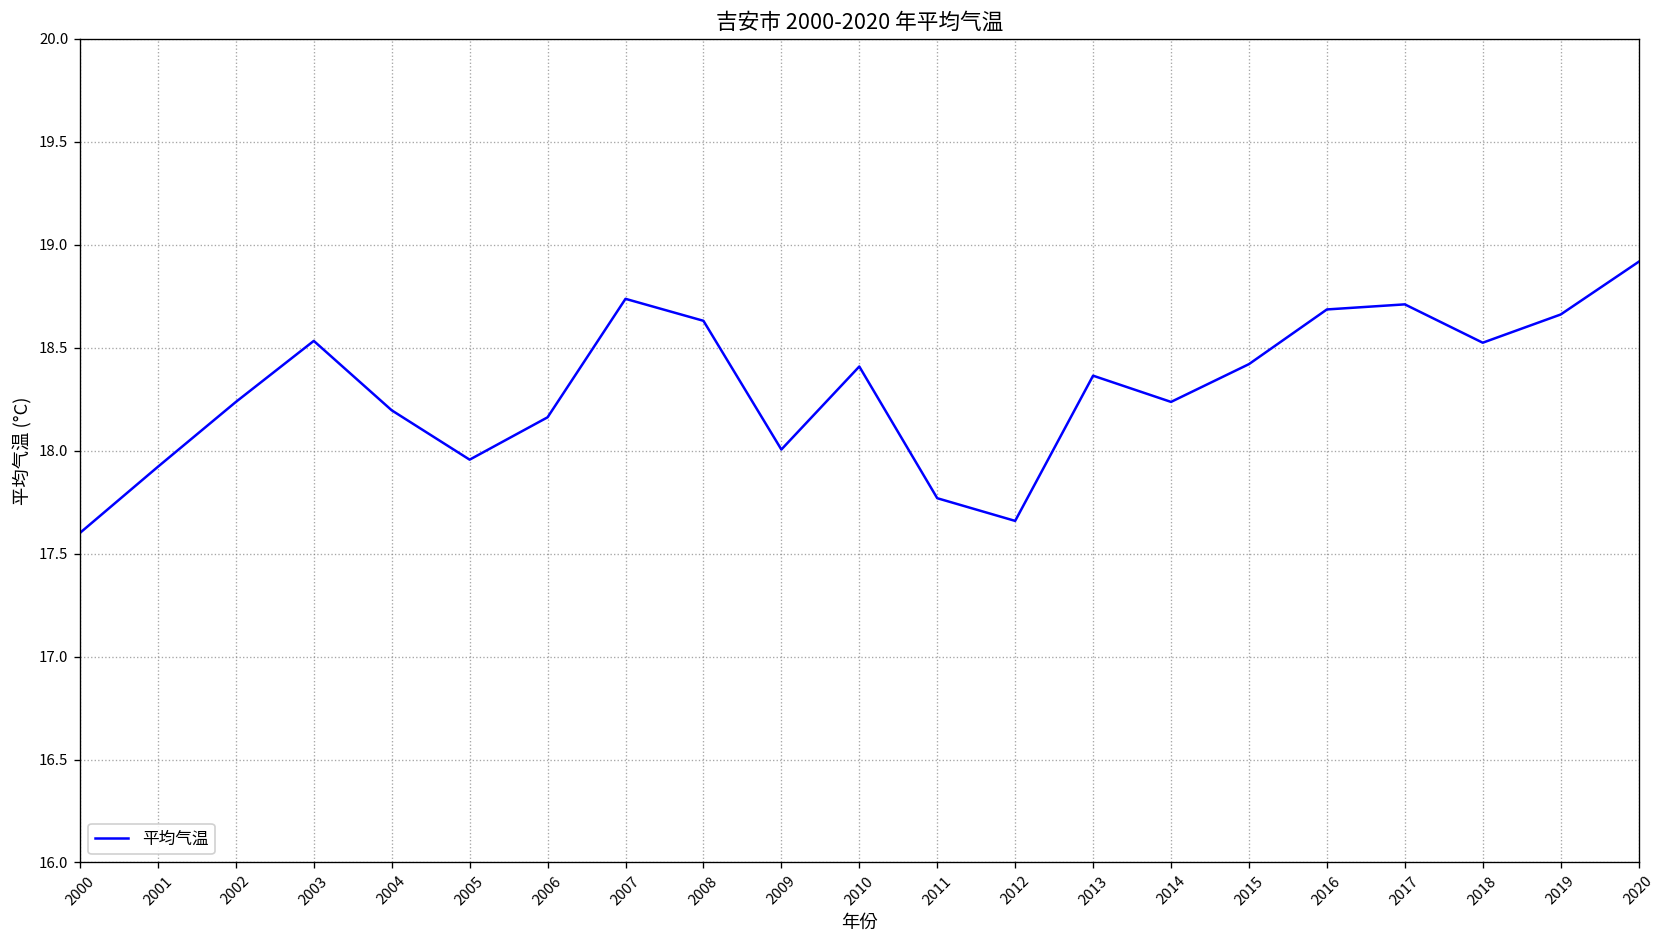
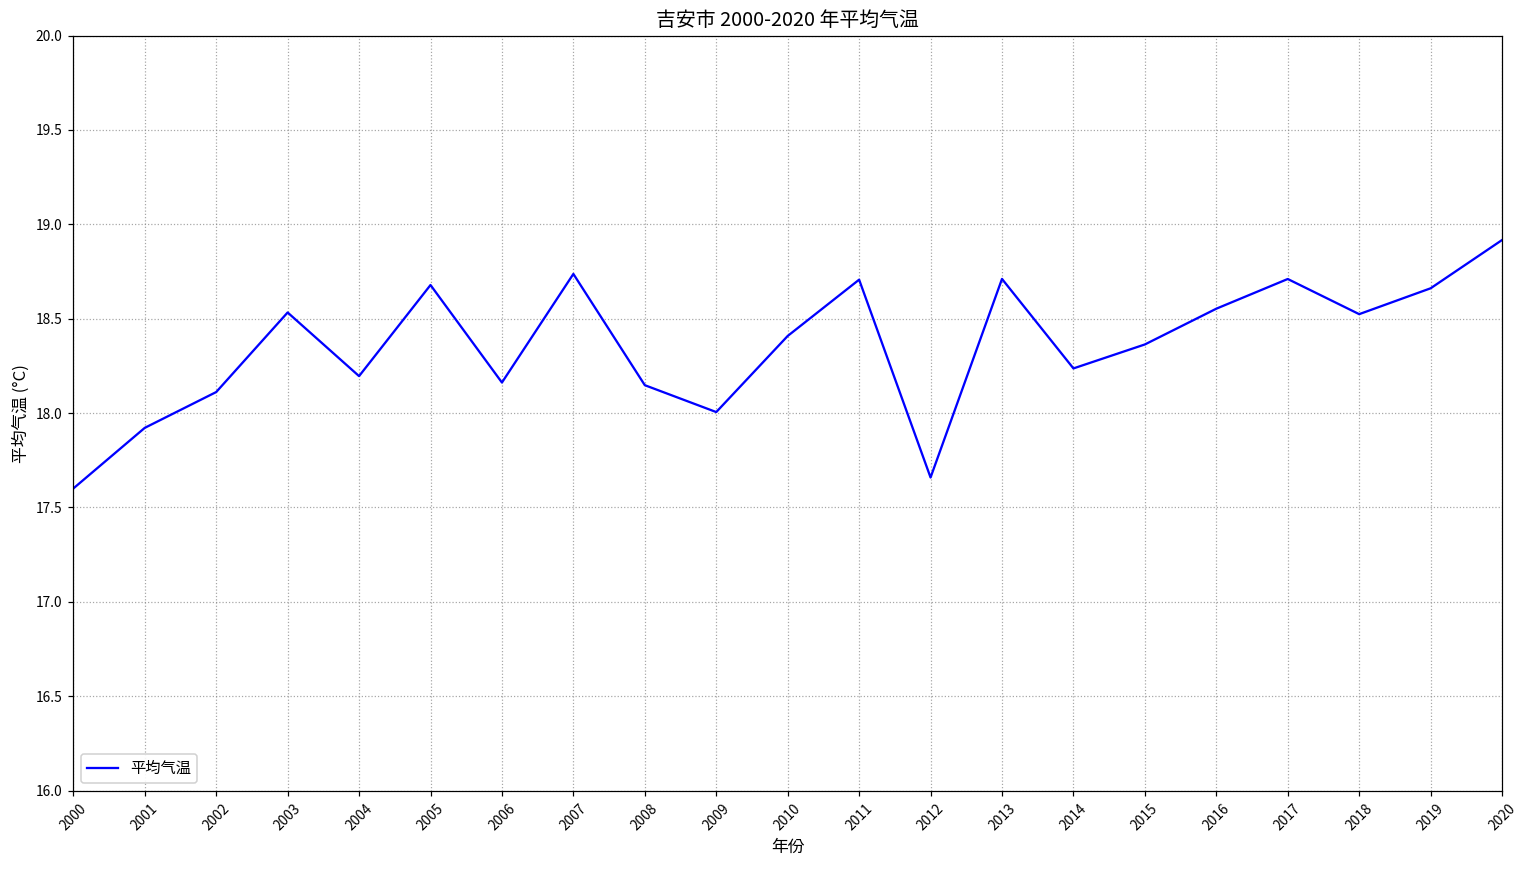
2002: 18.24 -> 18.11
2005: 17.96 -> 18.68
2008: 18.63 -> 18.15
2011: 17.77 -> 18.71
2013: 18.36 -> 18.71
2015: 18.42 -> 18.36
2016: 18.69 -> 18.55
